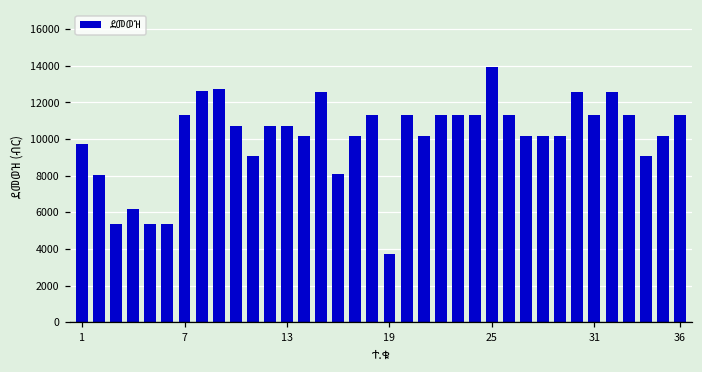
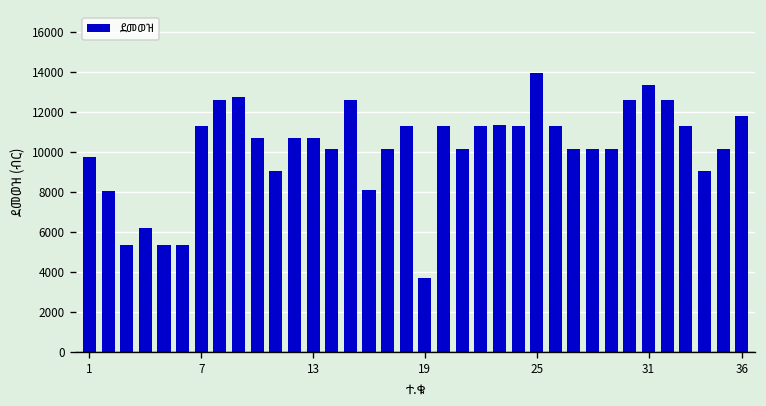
31: 11300 -> 13300
36: 11300 -> 11800
